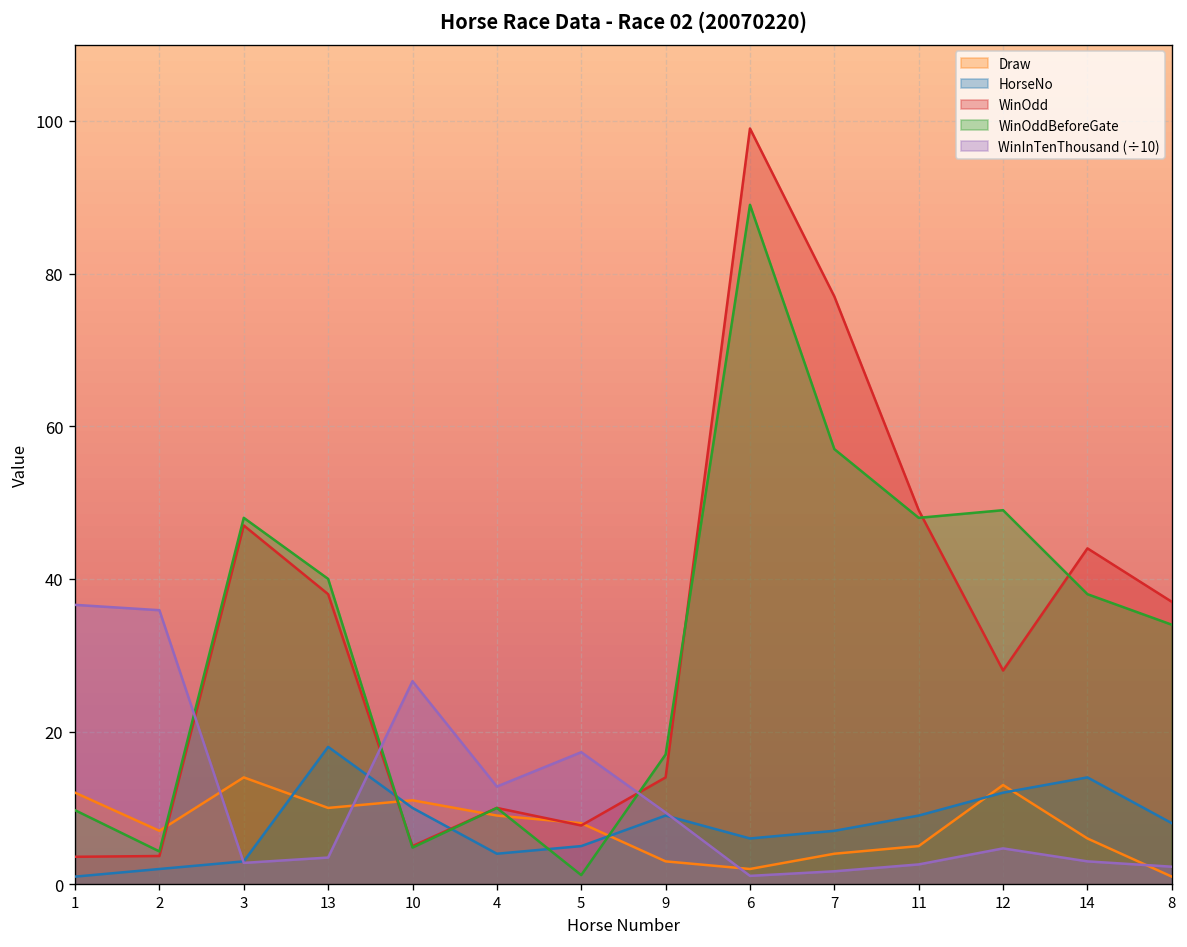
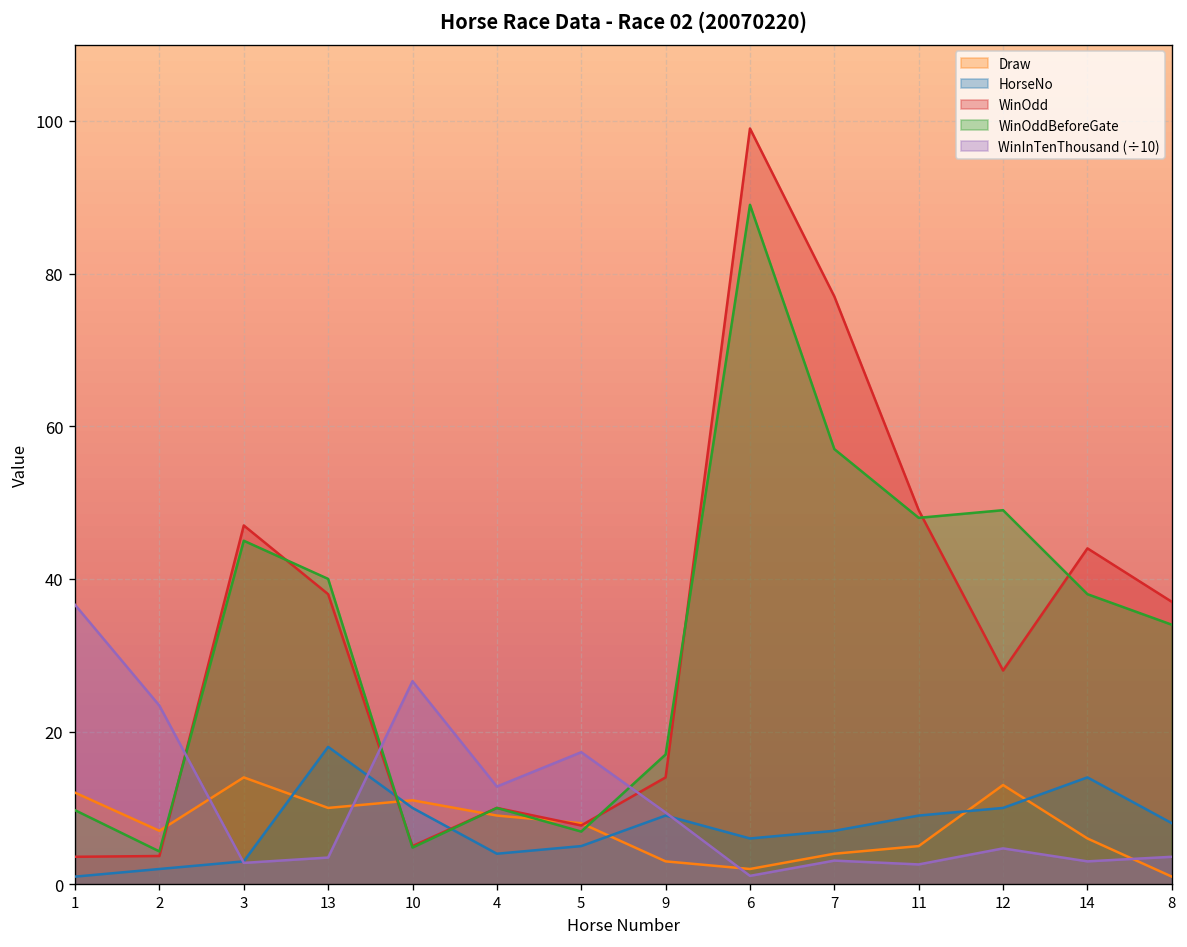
WinInTenThousand (÷10), 2: 36 -> 23
WinOddBeforeGate, 3: 48 -> 45
WinOddBeforeGate, 5: 1 -> 7
WinInTenThousand (÷10), 7: 2 -> 3
HorseNo, 12: 12 -> 10
WinInTenThousand (÷10), 8: 2 -> 4
